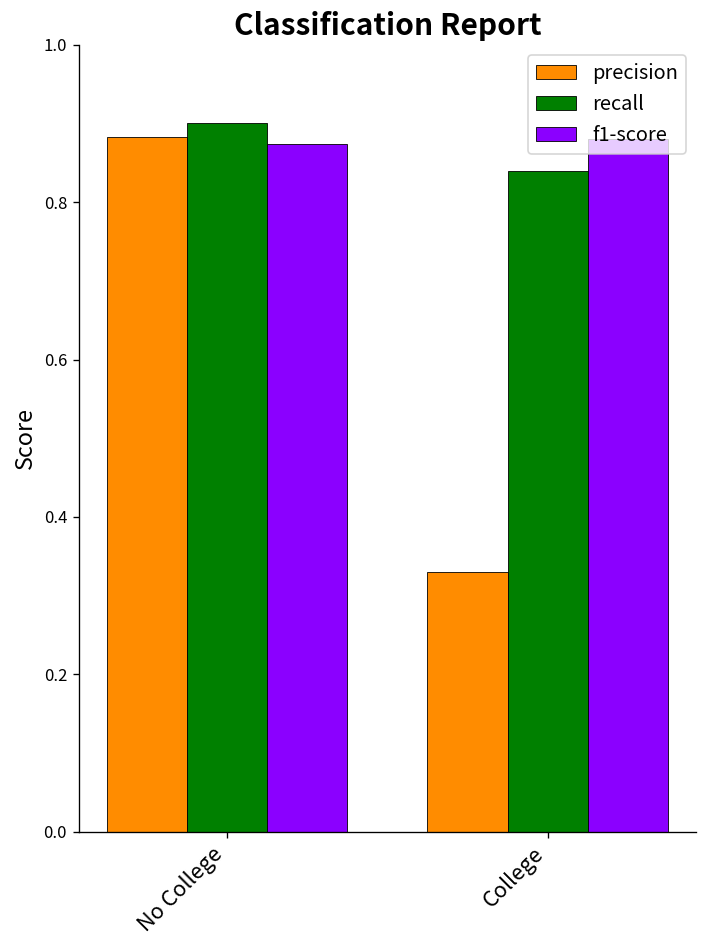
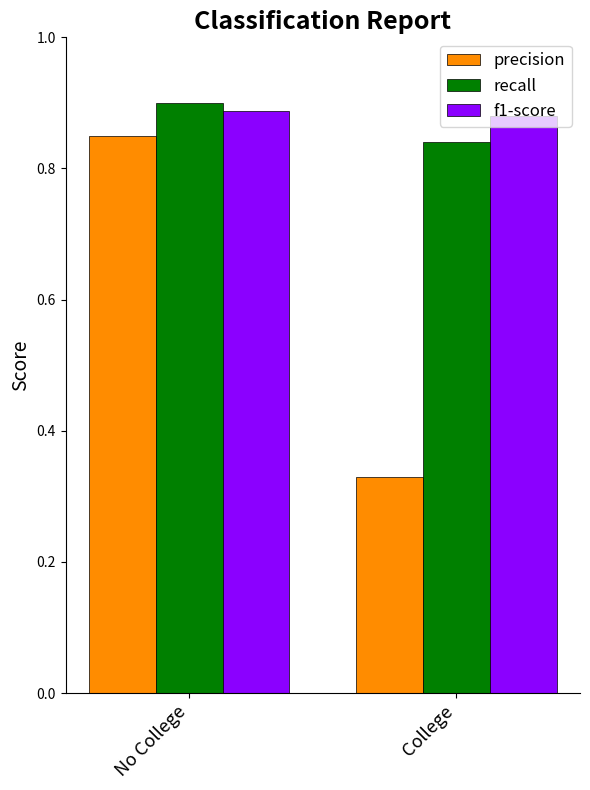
precision, No College: 0.88 -> 0.85
f1-score, No College: 0.87 -> 0.89
